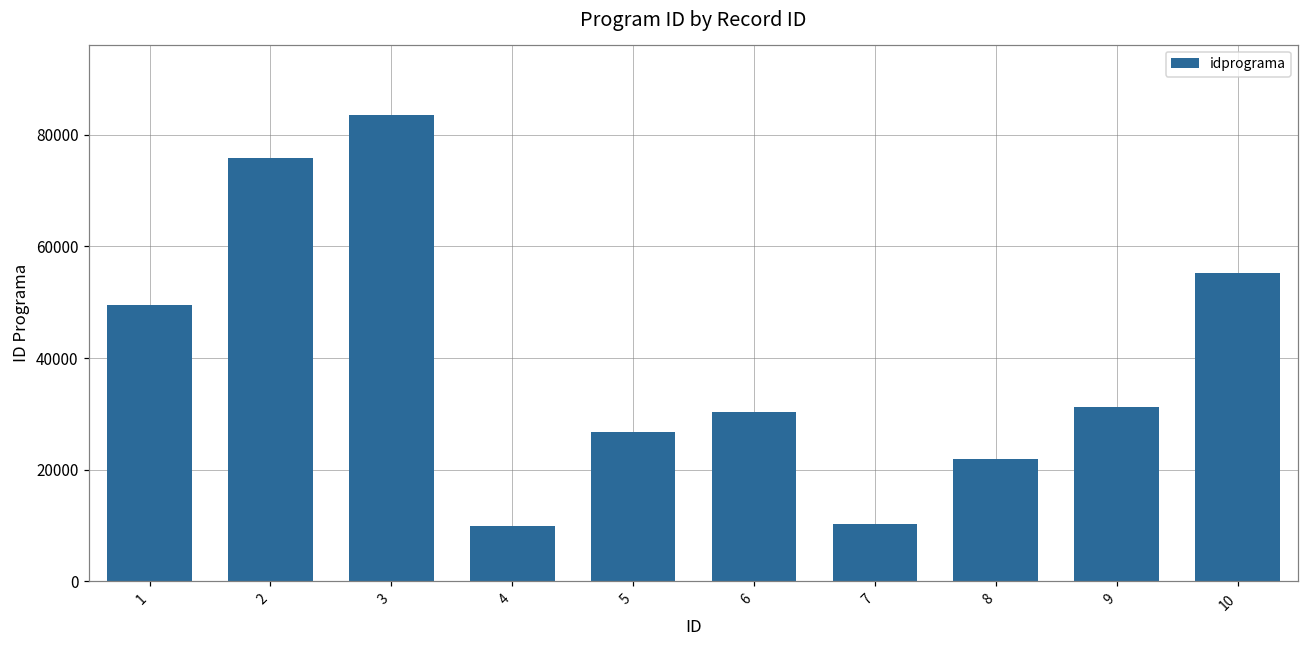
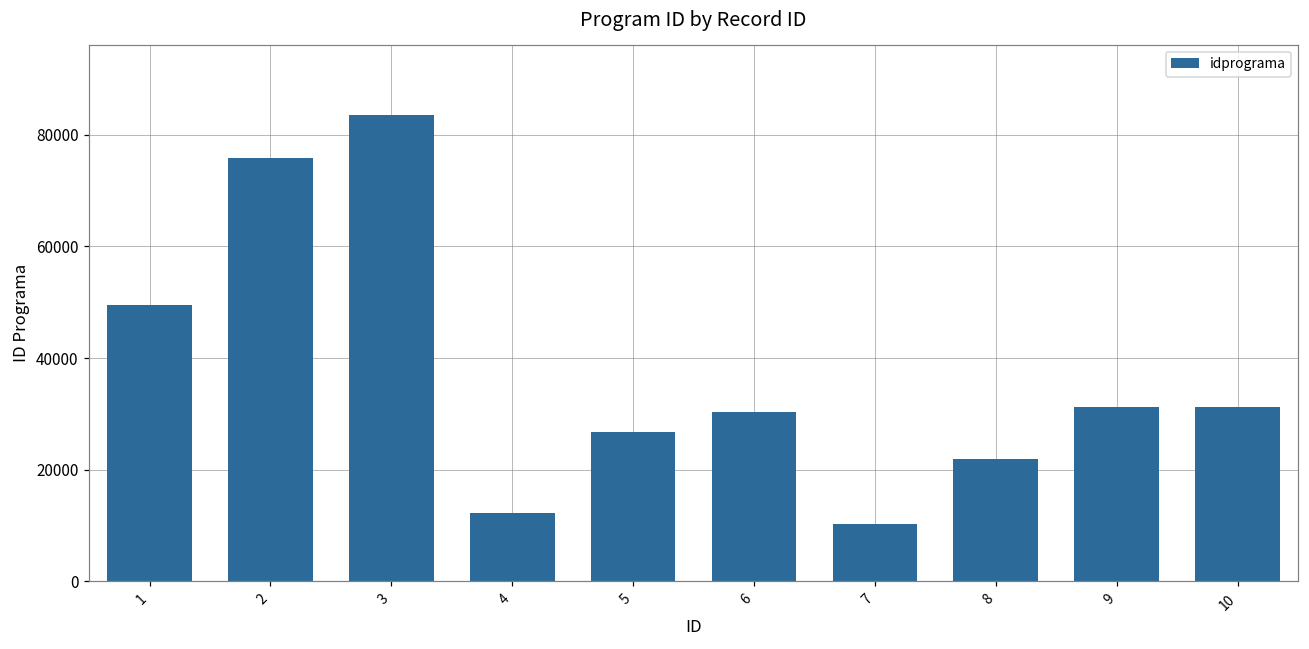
4: 10000 -> 12000
10: 55000 -> 31000
